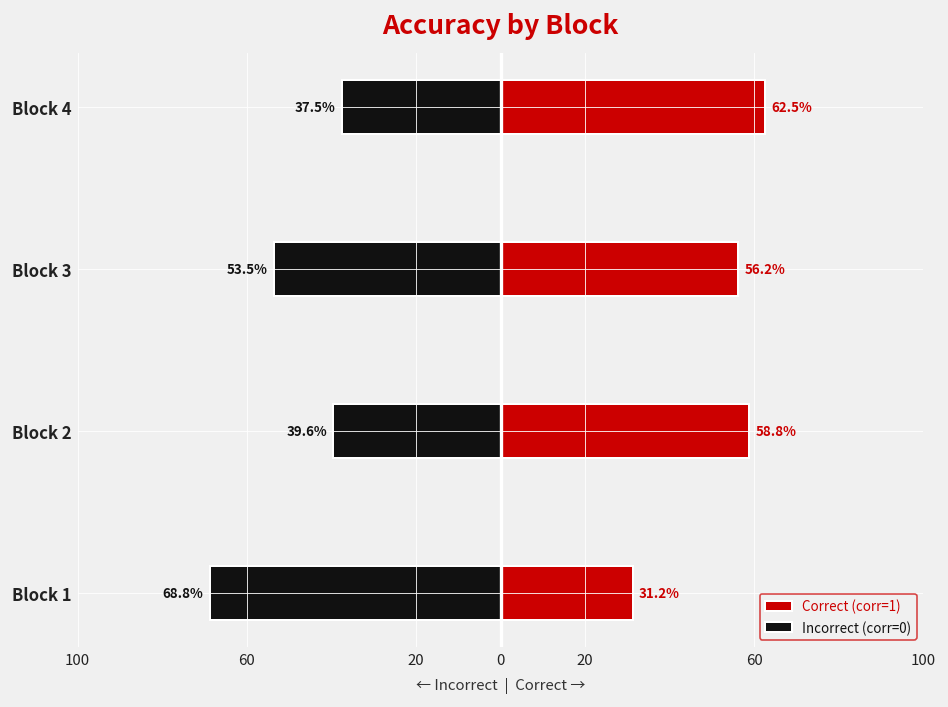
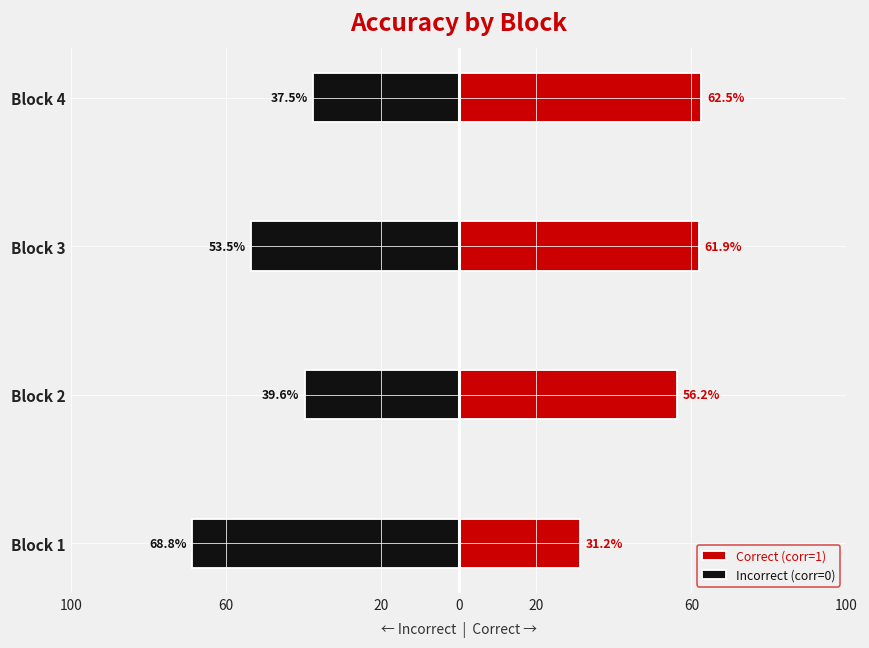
Correct (corr=1), Block 3: 56.2% -> 61.9%
Correct (corr=1), Block 2: 58.8% -> 56.2%
